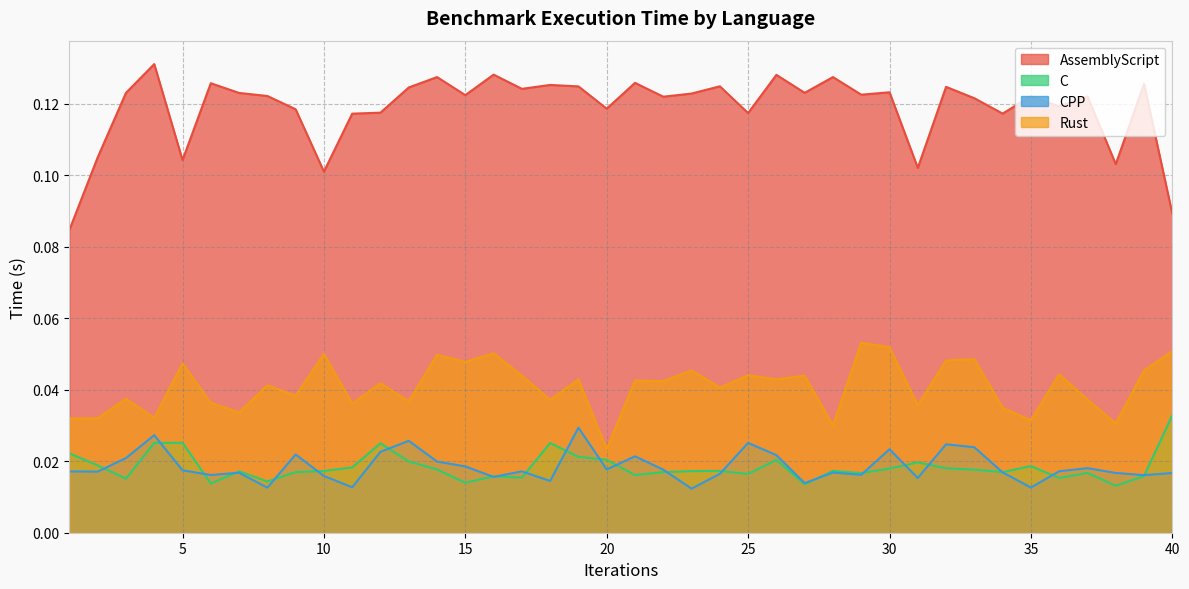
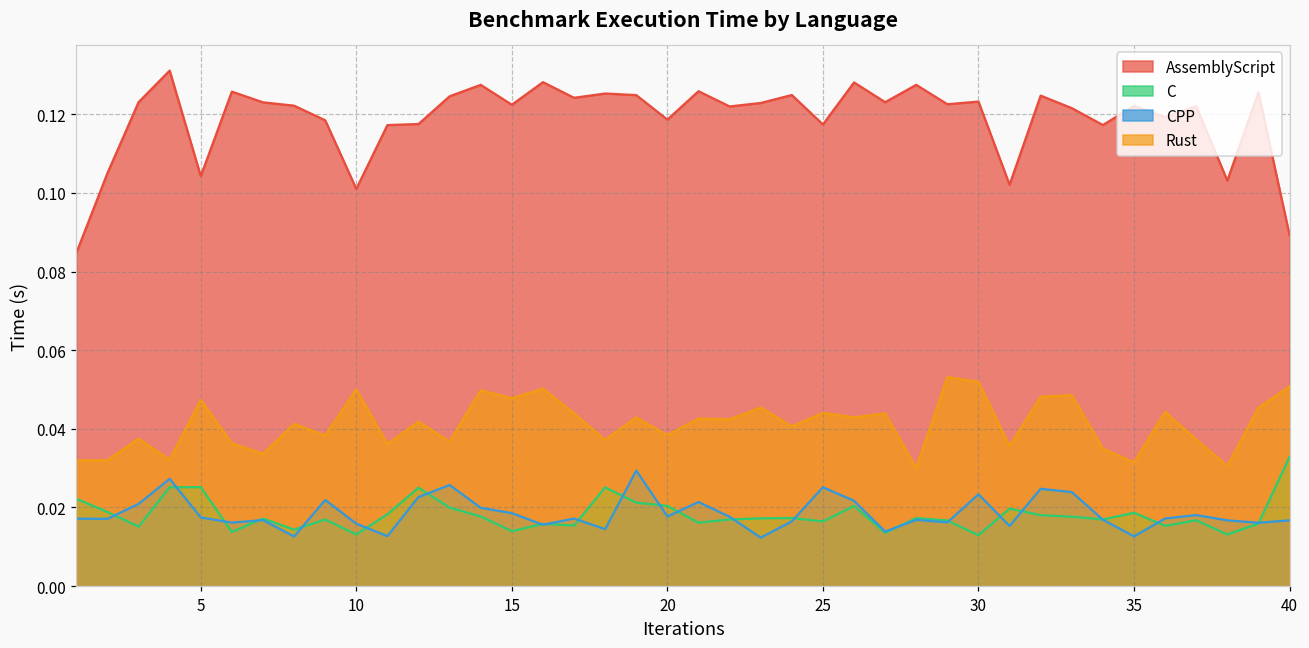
C, 10: 0.017 -> 0.013
Rust, 20: 0.023 -> 0.038
C, 30: 0.018 -> 0.013
